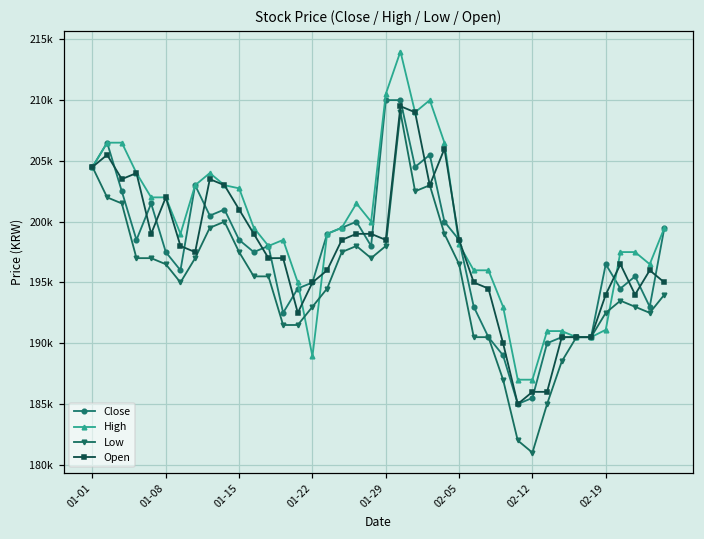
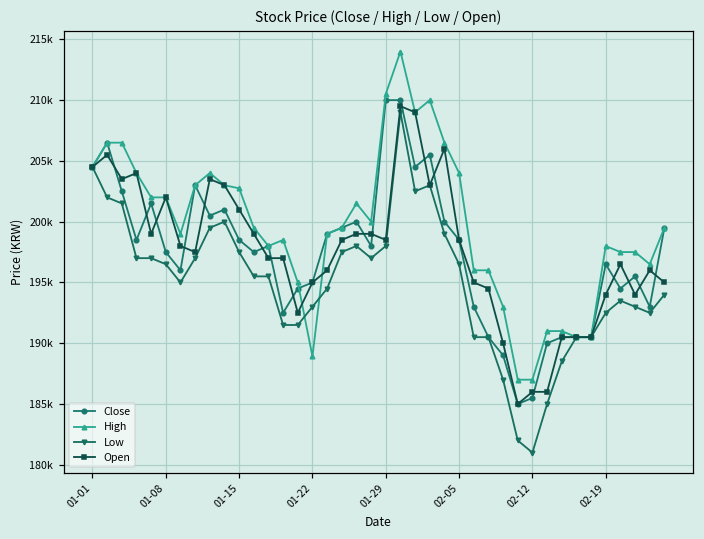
High, 02-05: 198100 -> 204000
High, 02-19: 191100 -> 198000
